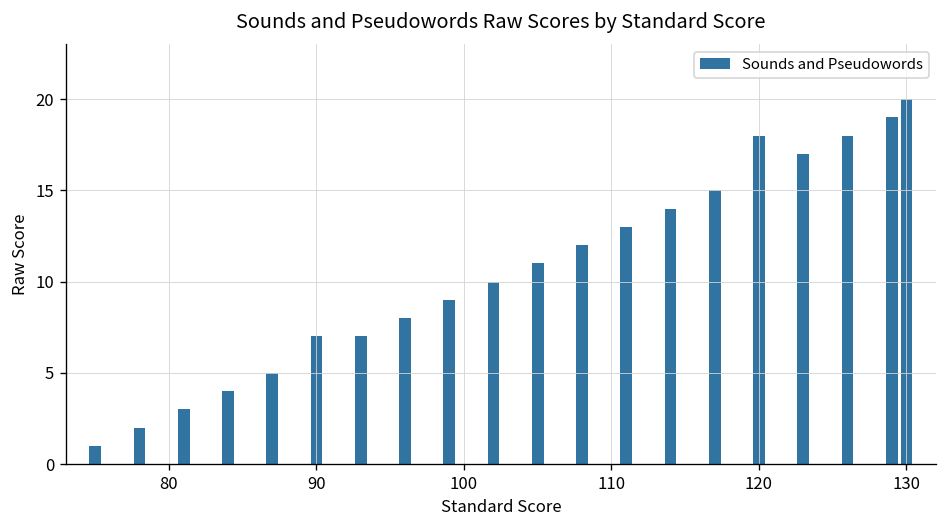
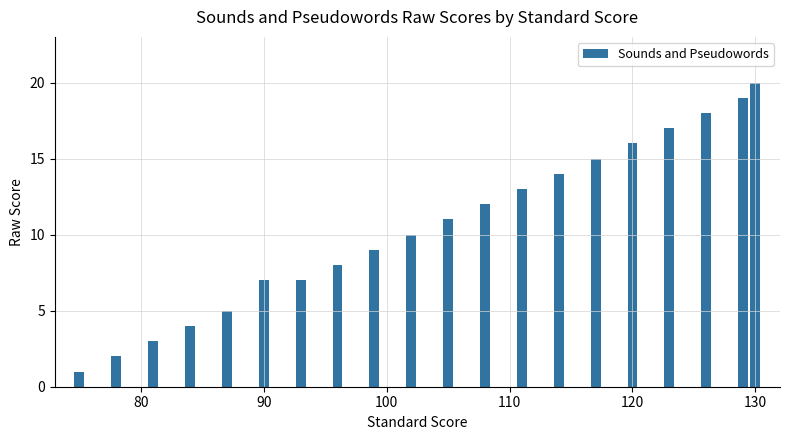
120: 18 -> 16
